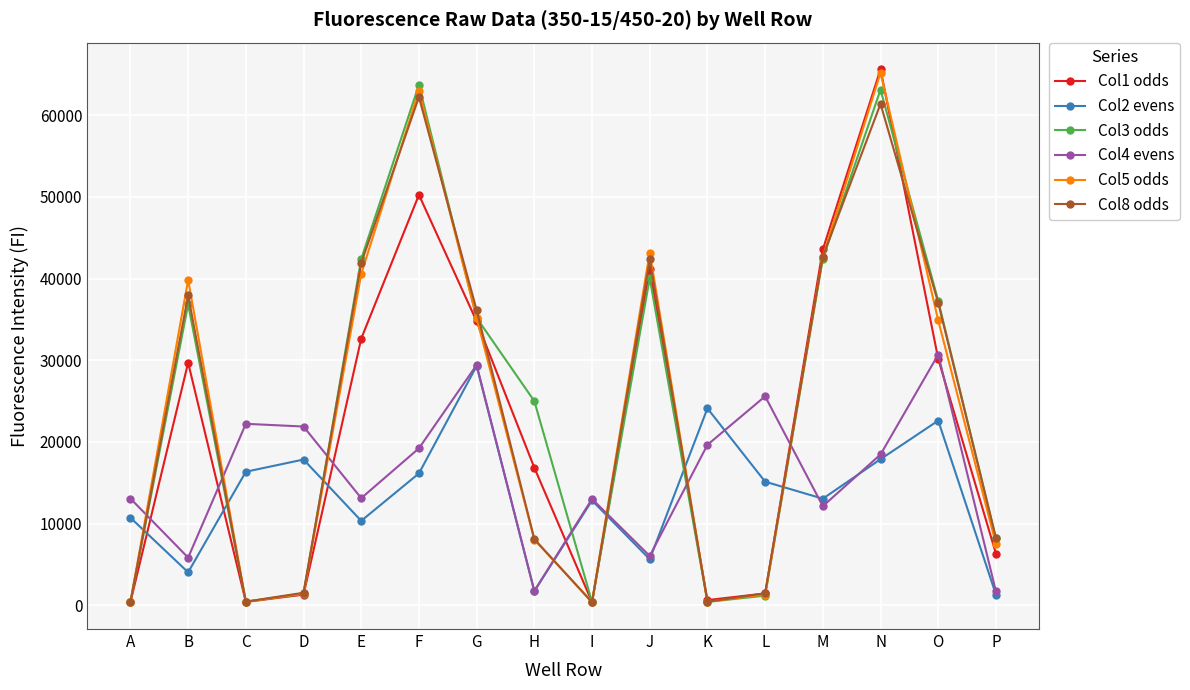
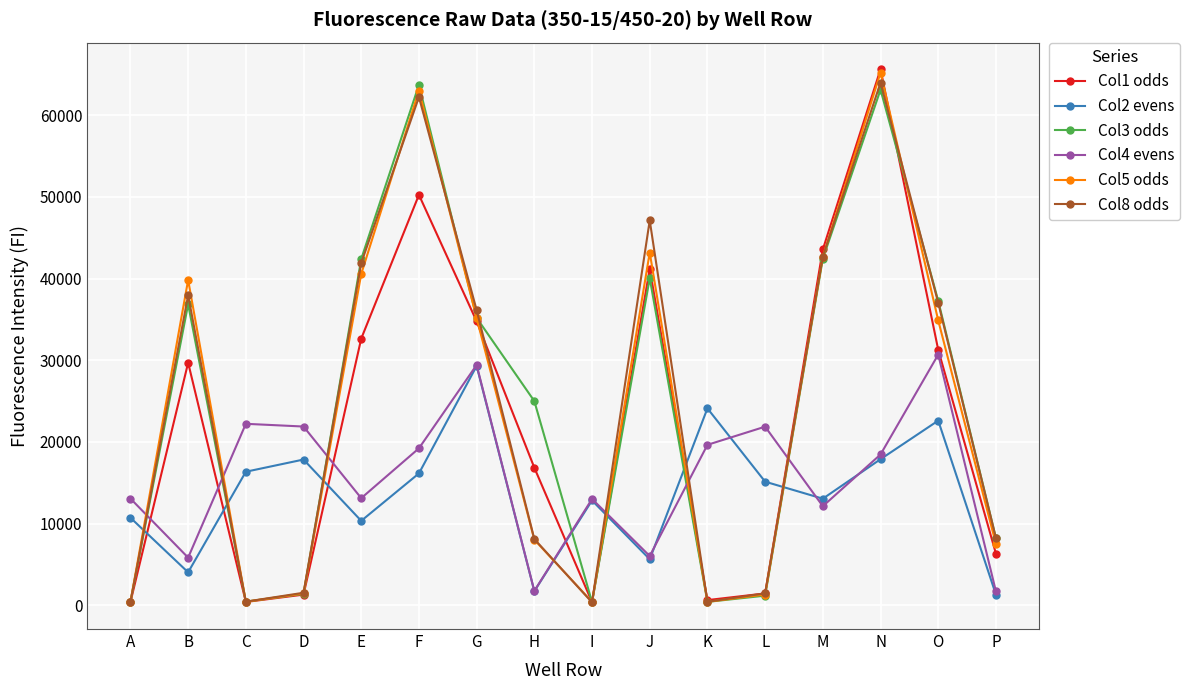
Col8 odds, J: 42000 -> 47000
Col4 evens, L: 26000 -> 22000
Col8 odds, N: 61000 -> 64000
Col1 odds, O: 30000 -> 31000
